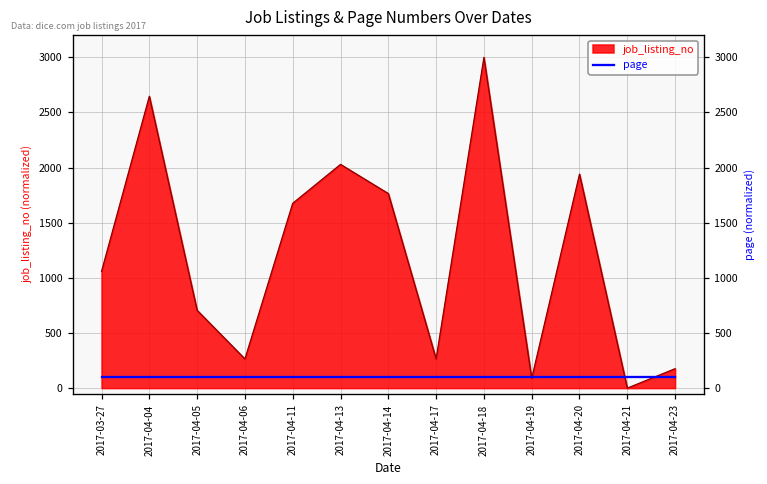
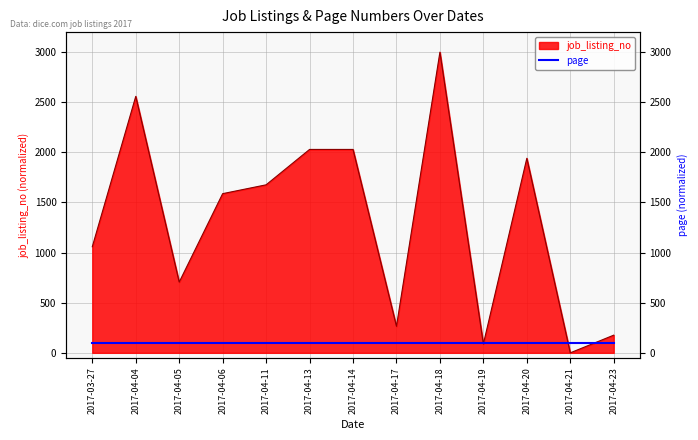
job_listing_no, 2017-04-04: 2650 -> 2560
job_listing_no, 2017-04-06: 260 -> 1590
job_listing_no, 2017-04-14: 1760 -> 2030
